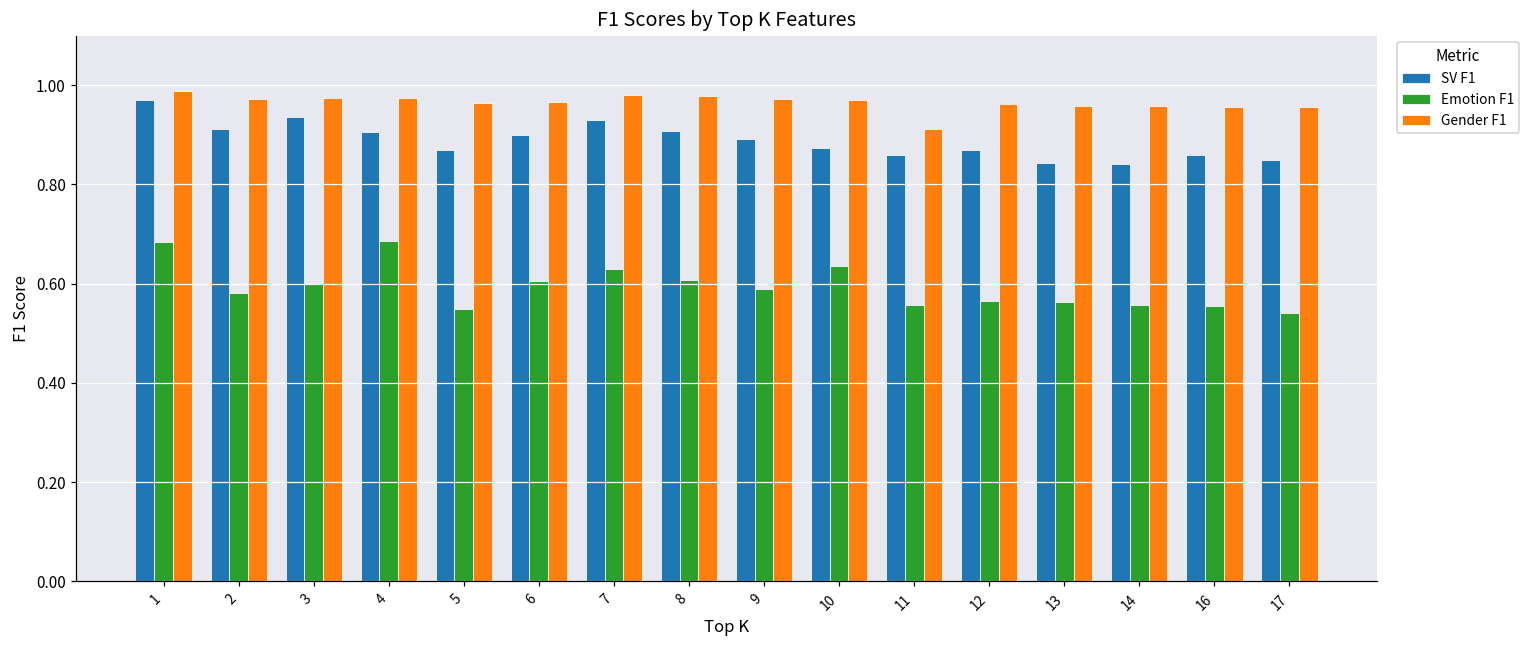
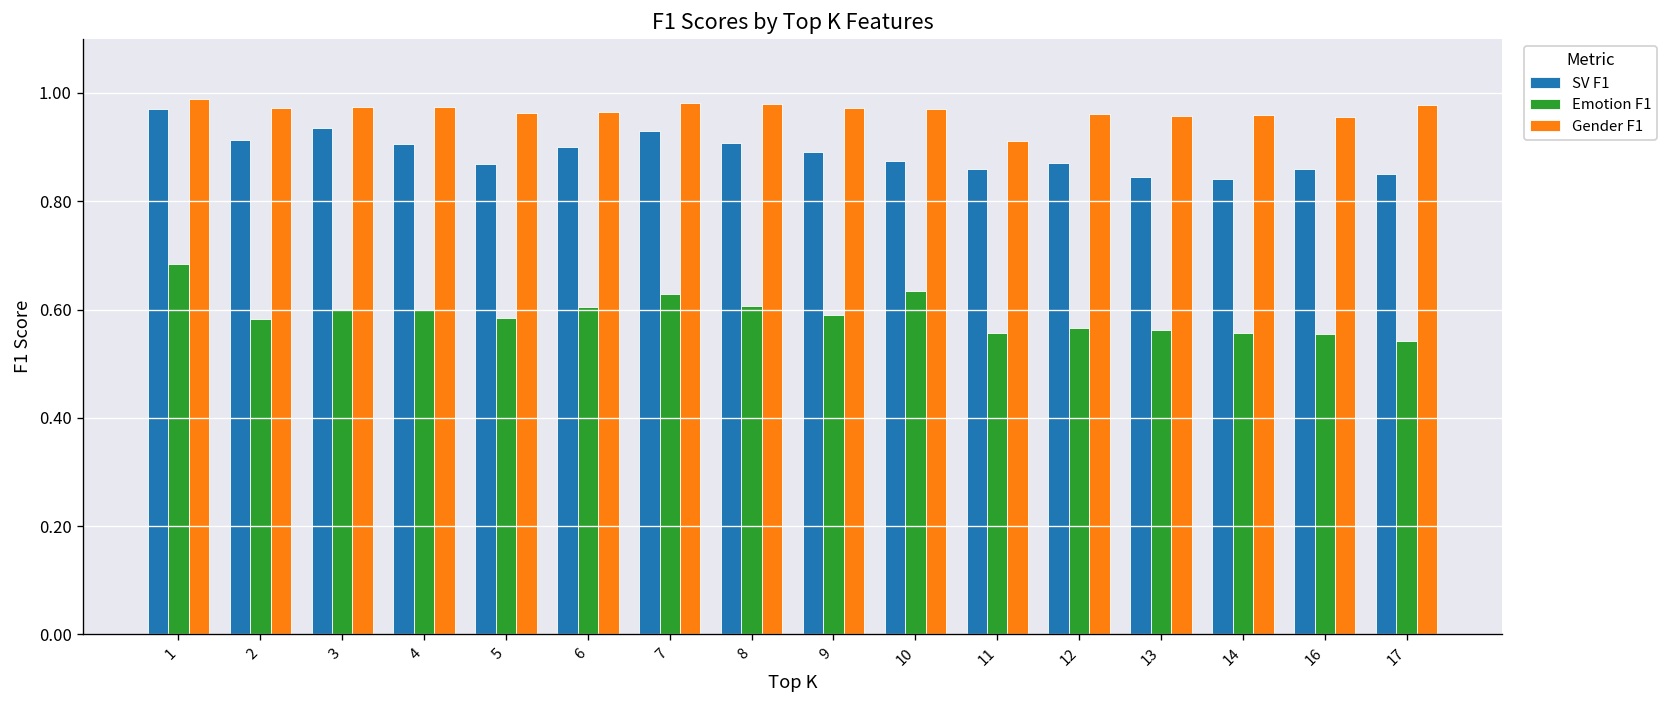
Emotion F1, 4: 0.69 -> 0.60
Emotion F1, 5: 0.55 -> 0.58
Gender F1, 17: 0.96 -> 0.98
